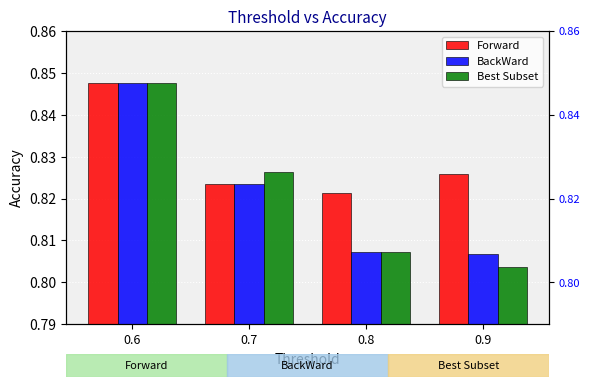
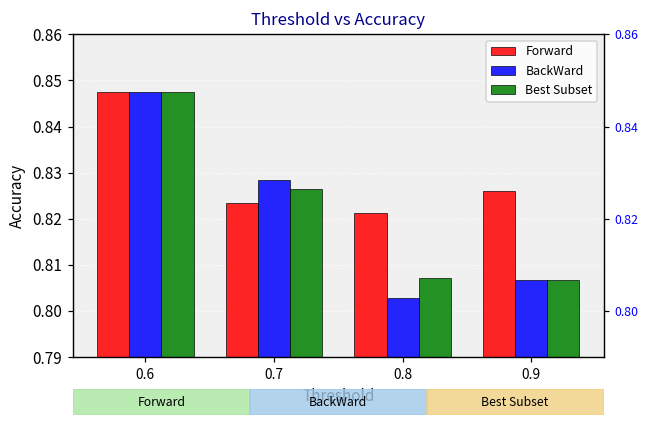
BackWard, 0.7: 0.824 -> 0.828
BackWard, 0.8: 0.807 -> 0.803
Best Subset, 0.9: 0.804 -> 0.807
